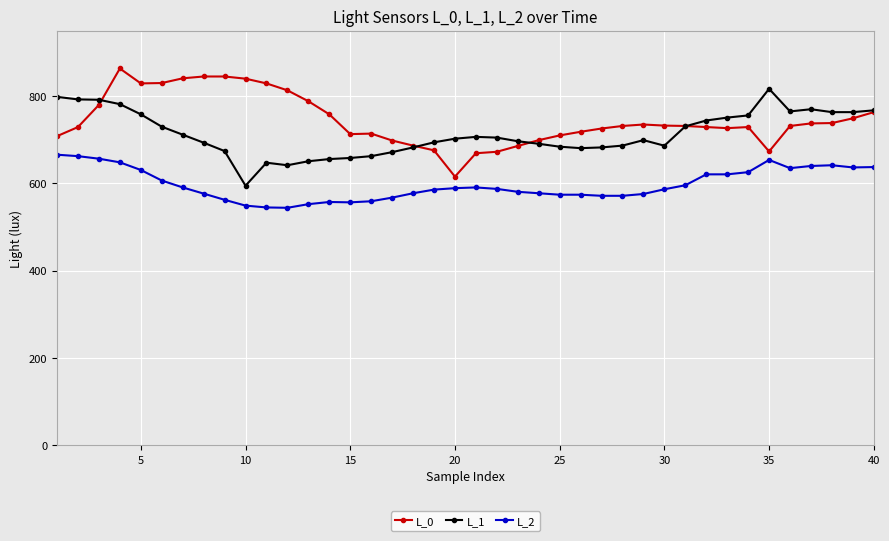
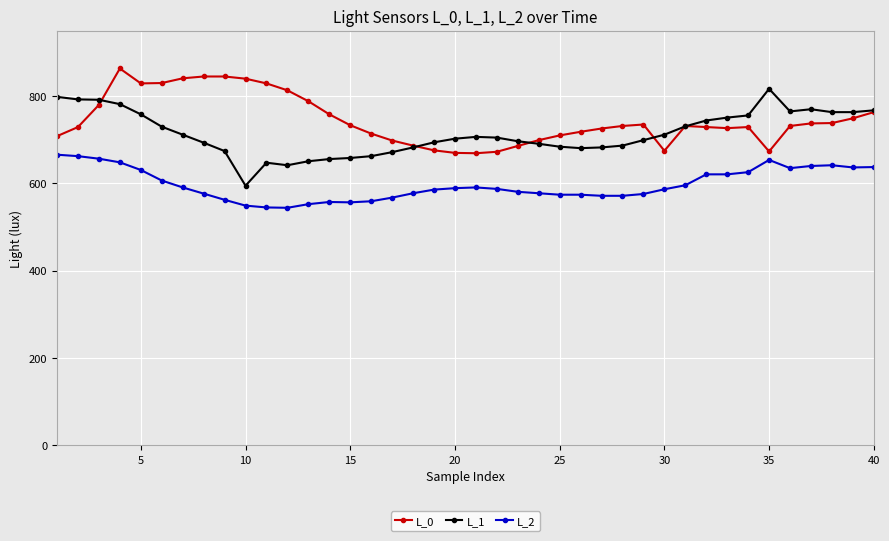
L_0, 15: 710 -> 730
L_0, 20: 620 -> 670
L_0, 30: 730 -> 670
L_1, 30: 690 -> 710
